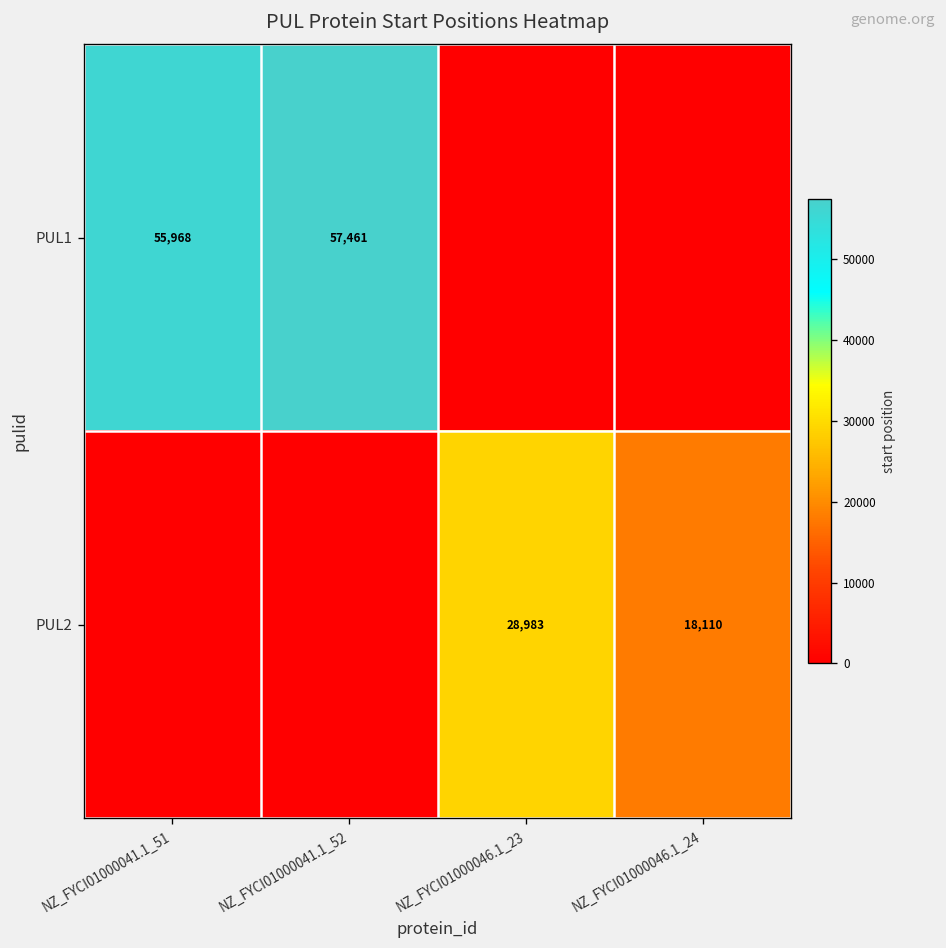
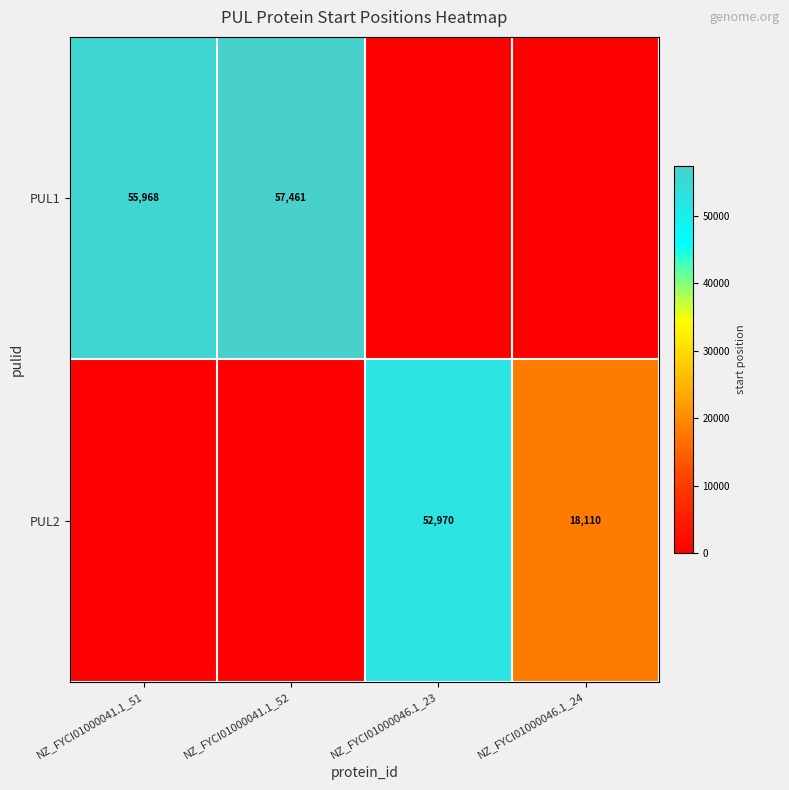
PUL2, NZ_FYCI01000046.1_23: 28,983 -> 52,970
